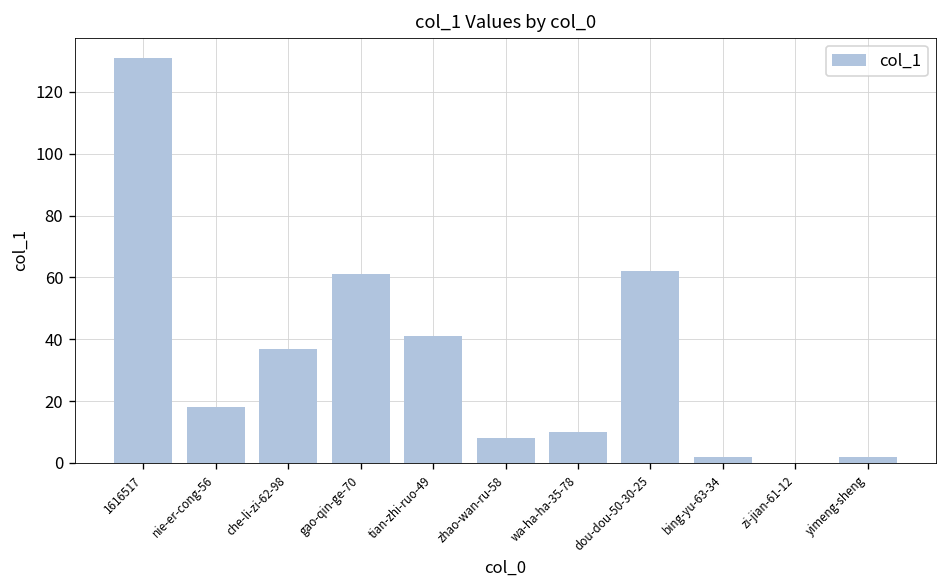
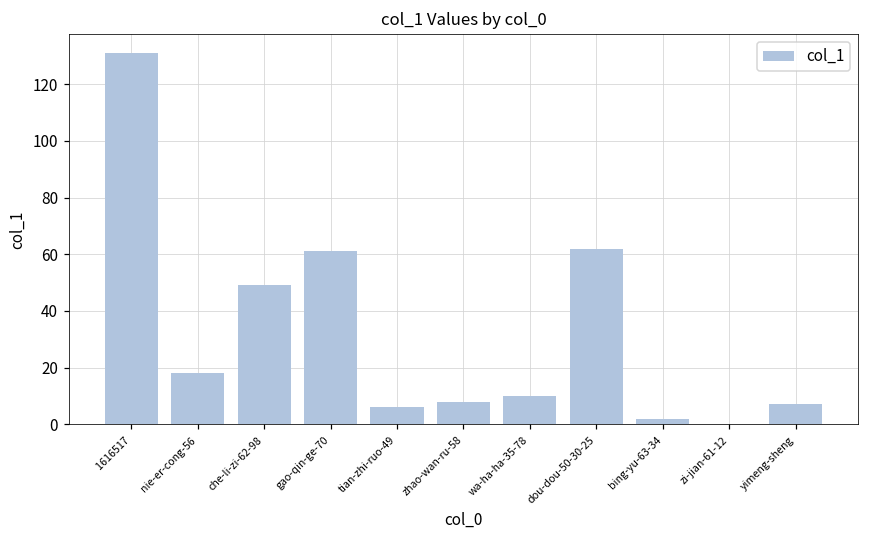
che-li-zi-62-98: 37 -> 49
tian-zhi-ruo-49: 41 -> 6
yimeng-sheng: 2 -> 7
